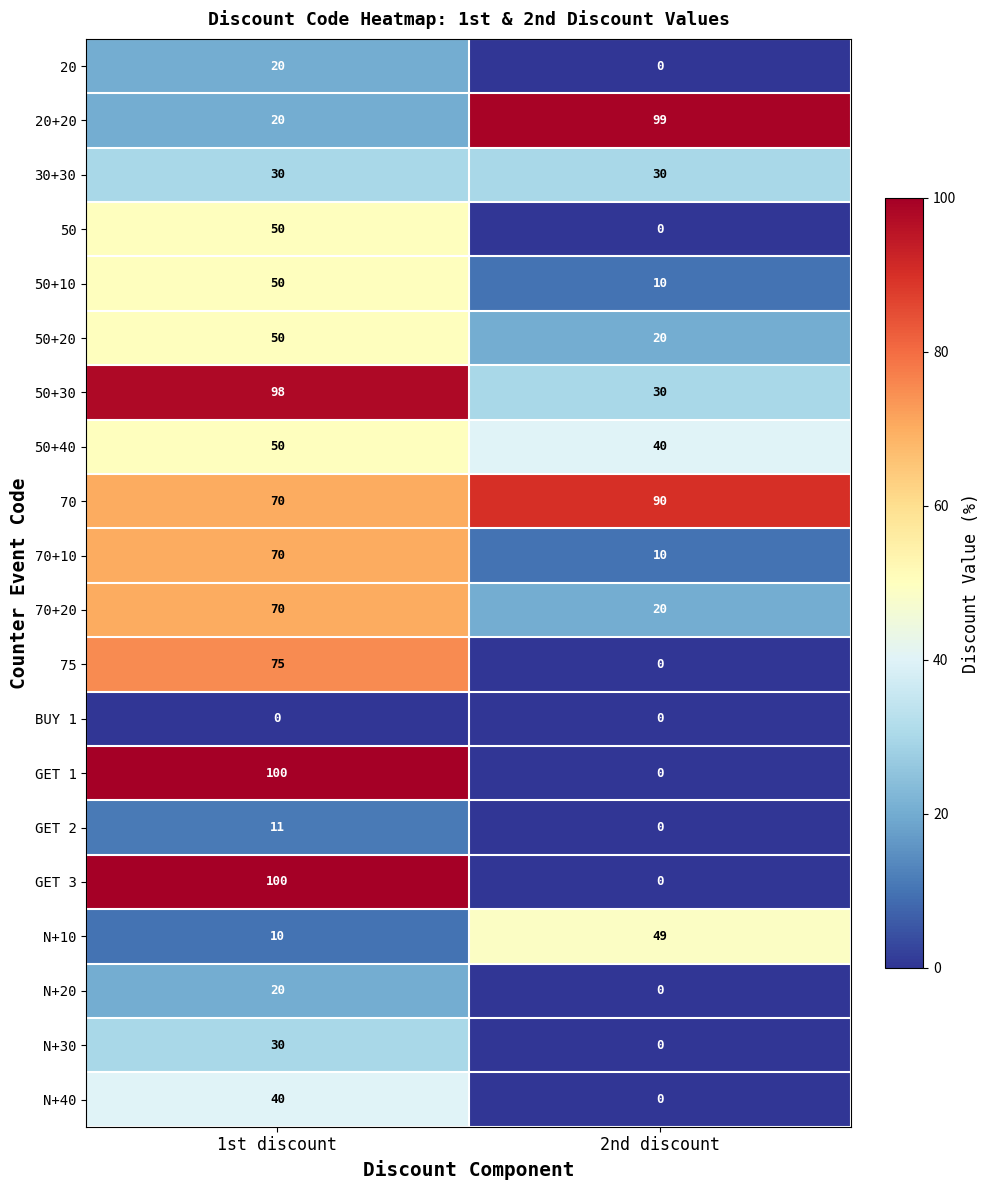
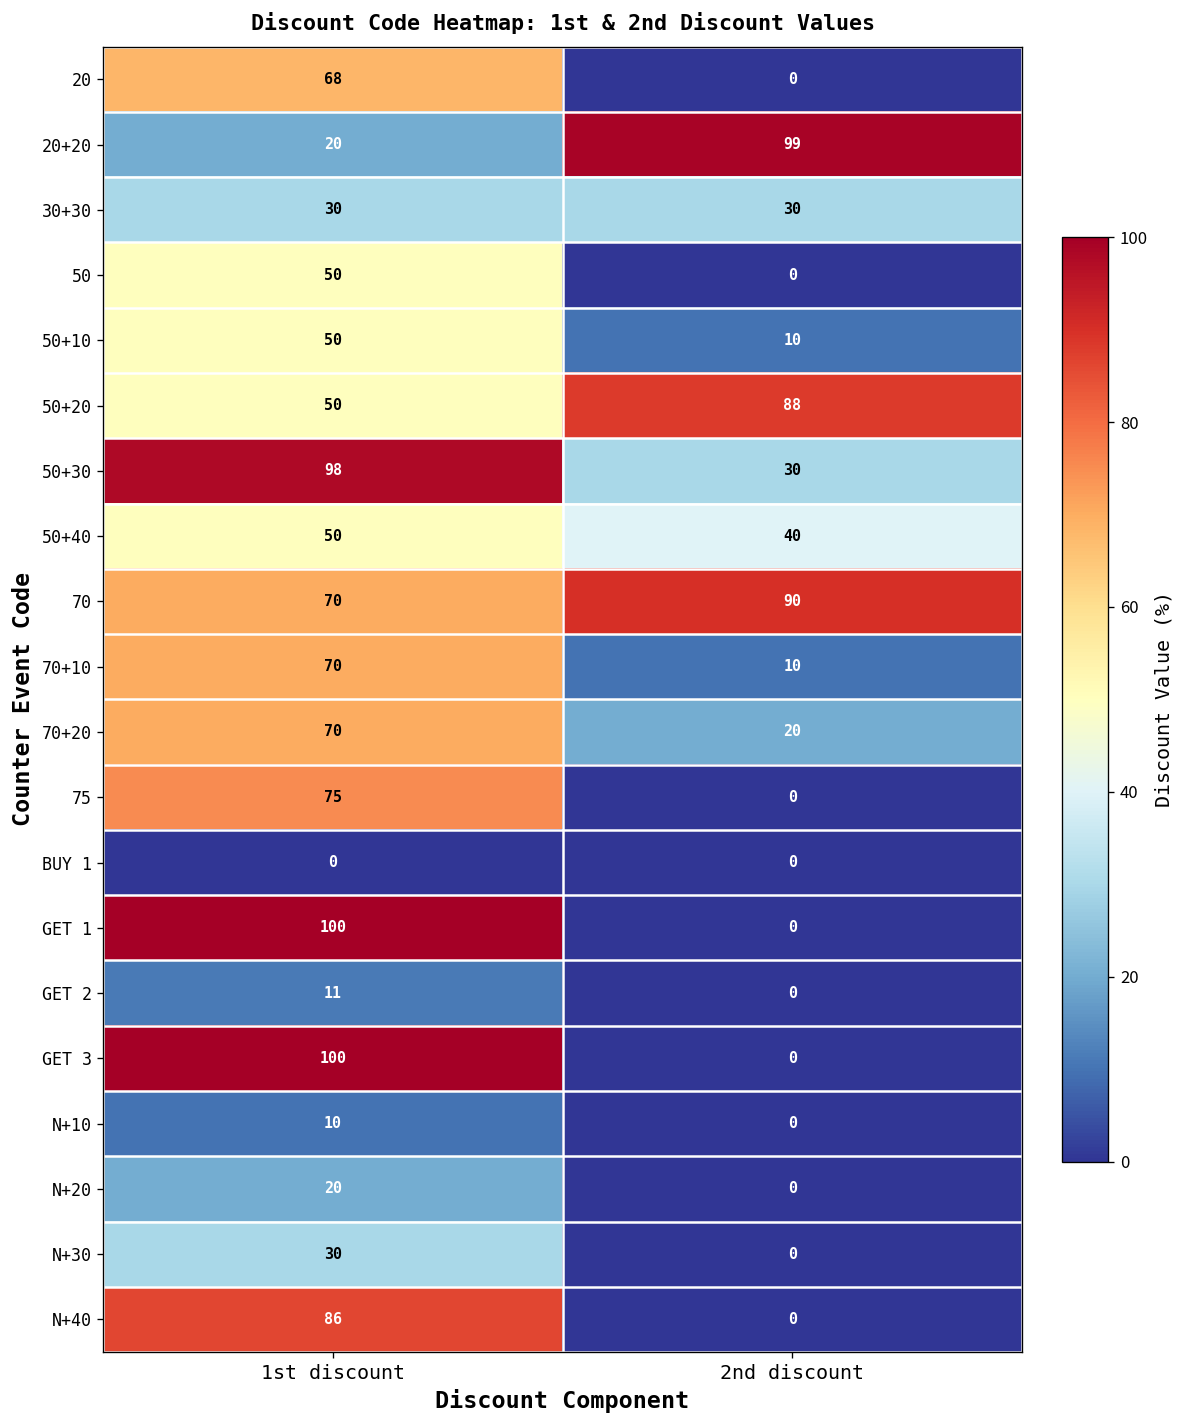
20, 1st discount: 20 -> 68
50+20, 2nd discount: 20 -> 88
N+10, 2nd discount: 49 -> 0
N+40, 1st discount: 40 -> 86
